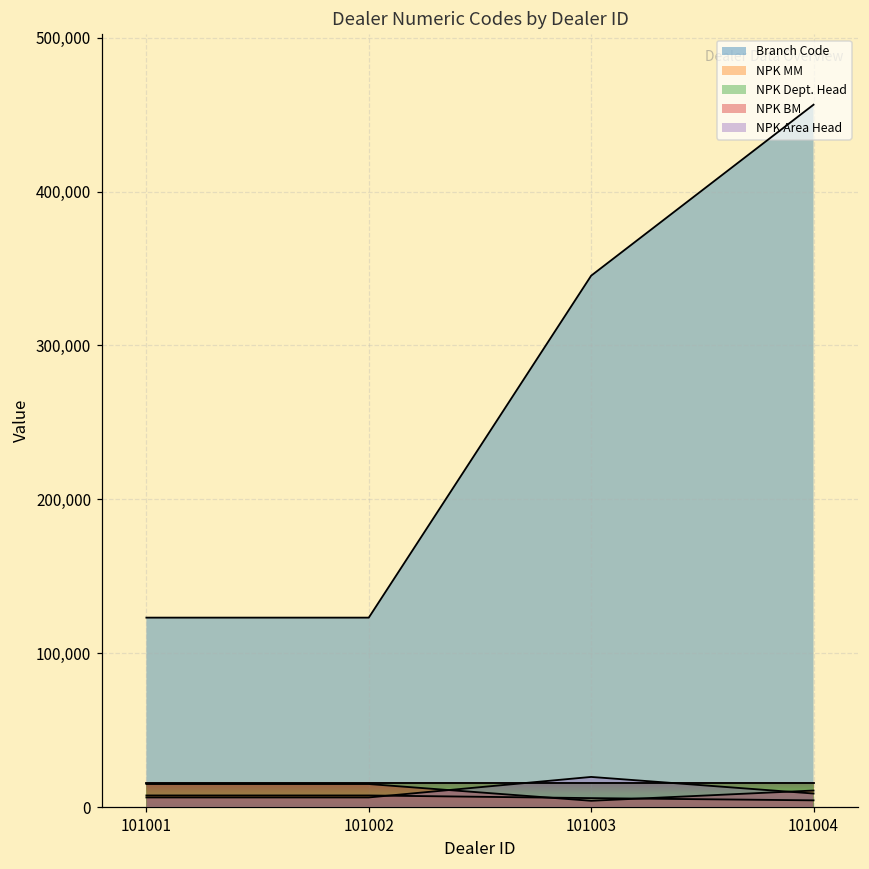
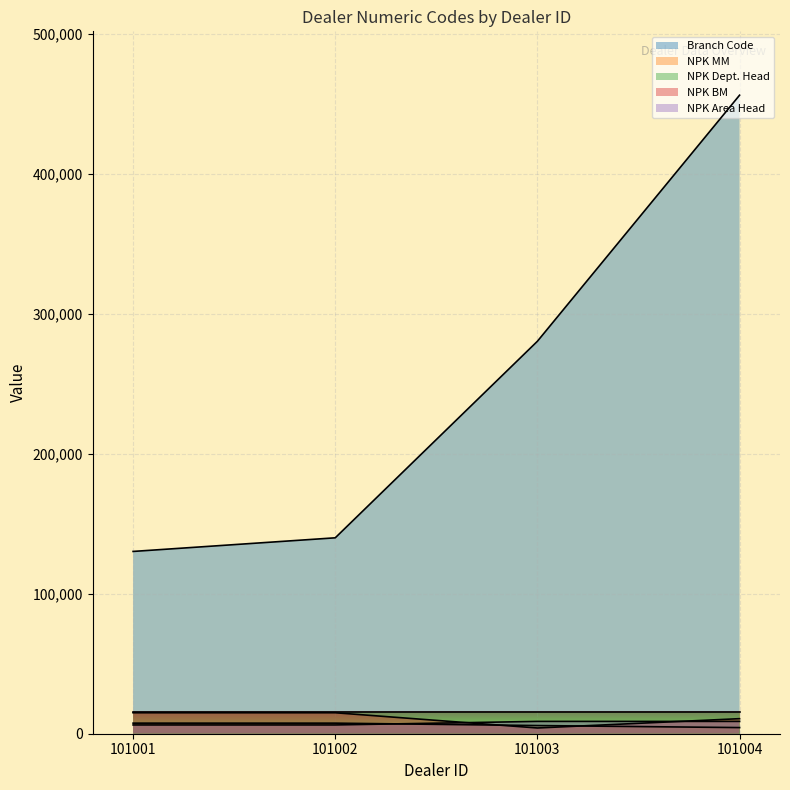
Branch Code, 101001: 123,000 -> 130,000
Branch Code, 101002: 123,000 -> 140,000
Branch Code, 101003: 345,000 -> 281,000
NPK Area Head, 101003: 20,000 -> 9,000
